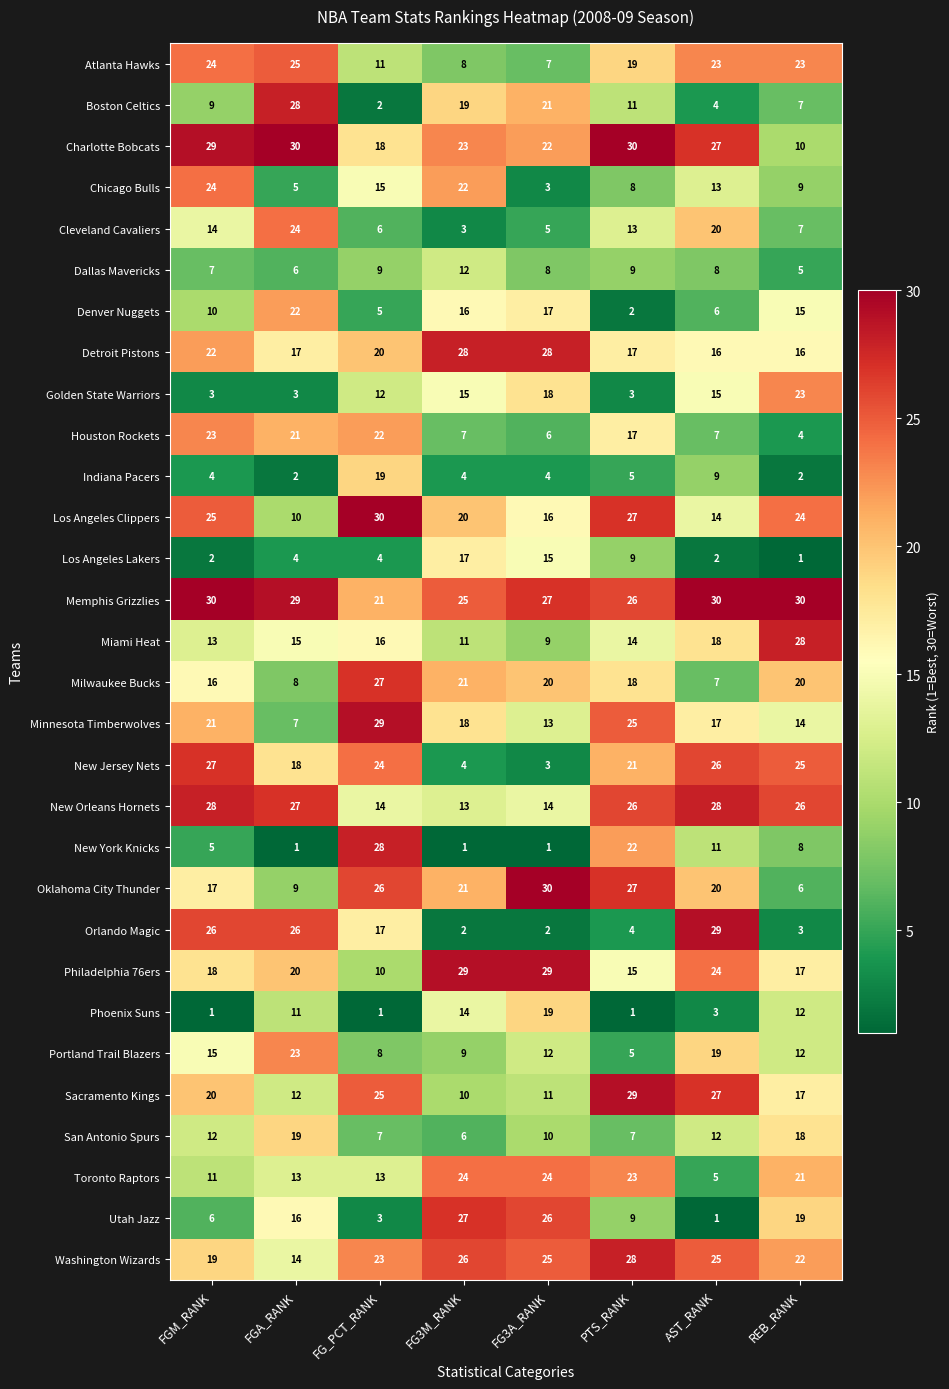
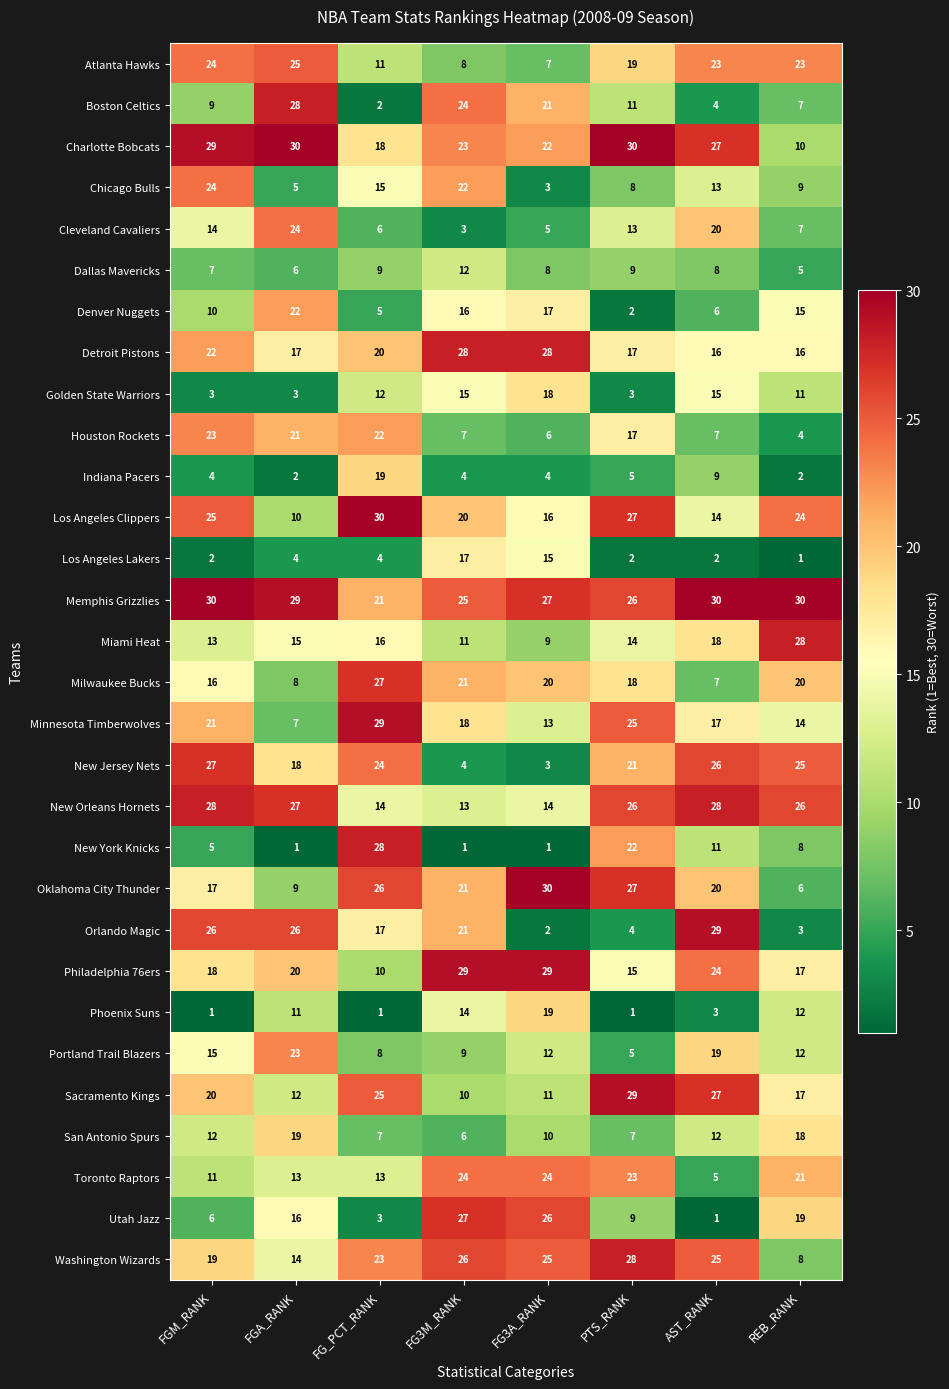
Boston Celtics, FG3M_RANK: 19 -> 24
Golden State Warriors, REB_RANK: 23 -> 11
Los Angeles Lakers, PTS_RANK: 9 -> 2
Orlando Magic, FG3M_RANK: 2 -> 21
Washington Wizards, REB_RANK: 22 -> 8
